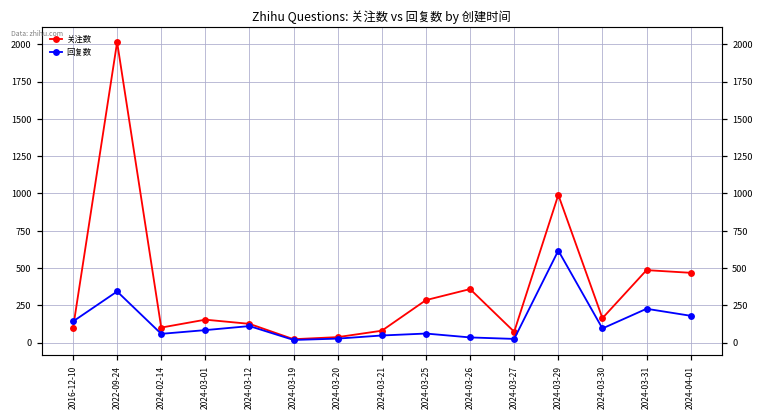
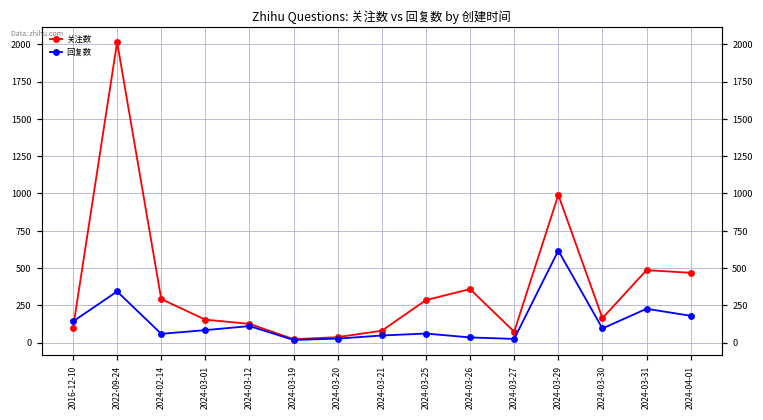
关注数, 2024-02-14: 100 -> 290
